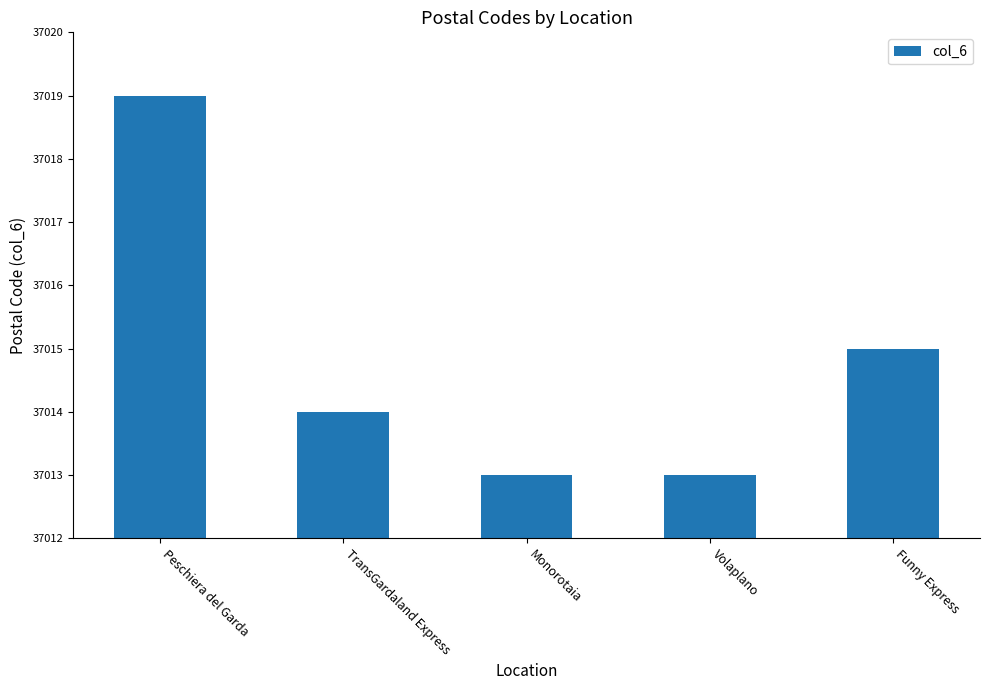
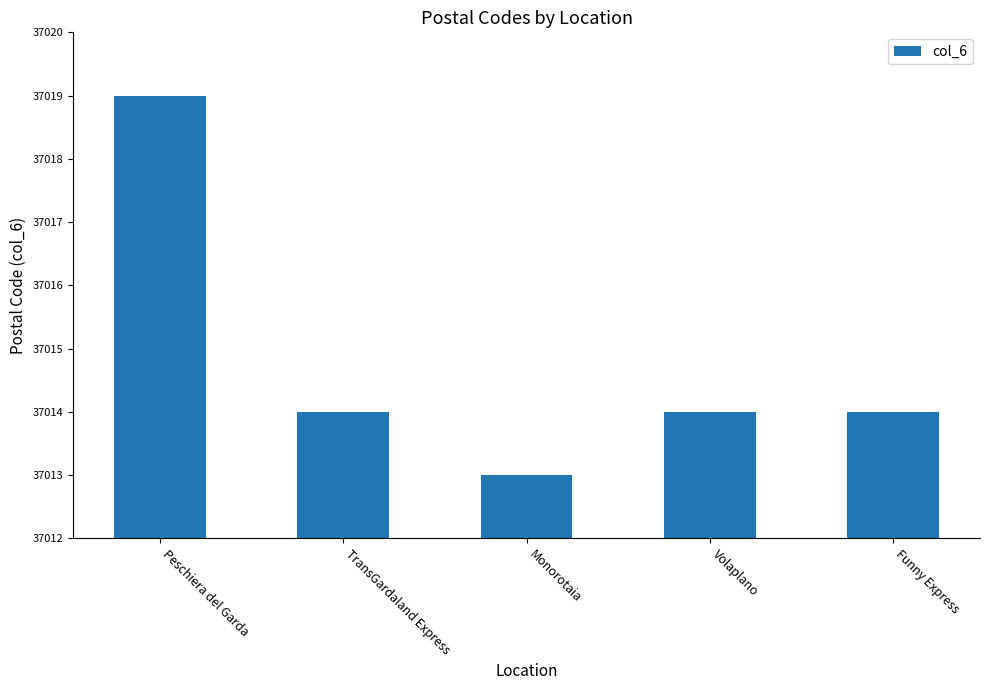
Volaplano: 37013 -> 37014
Funny Express: 37015 -> 37014
